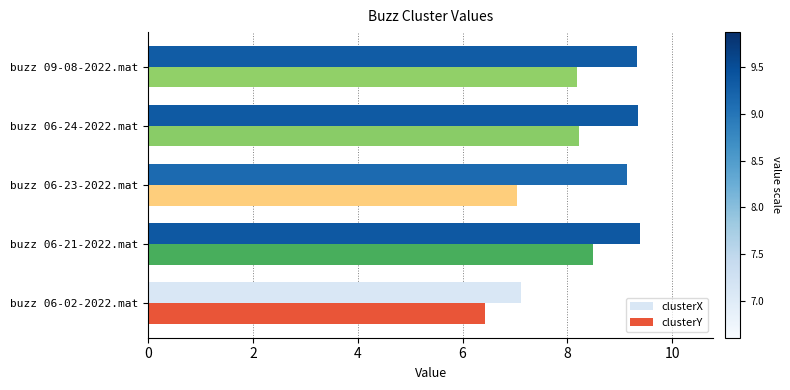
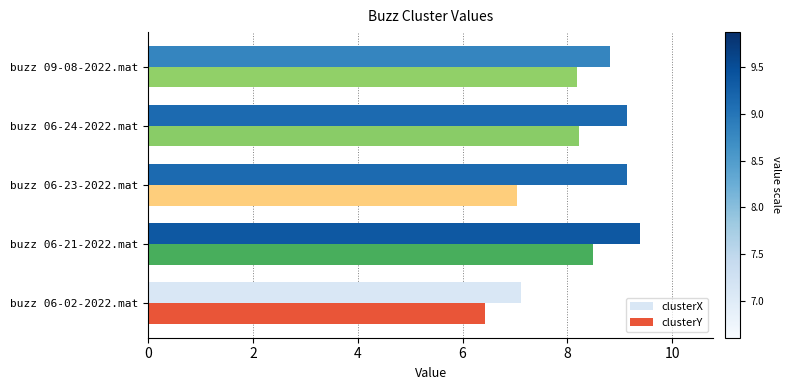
clusterX, buzz 09-08-2022.mat: 9.3 -> 8.8
clusterX, buzz 06-24-2022.mat: 9.4 -> 9.1
